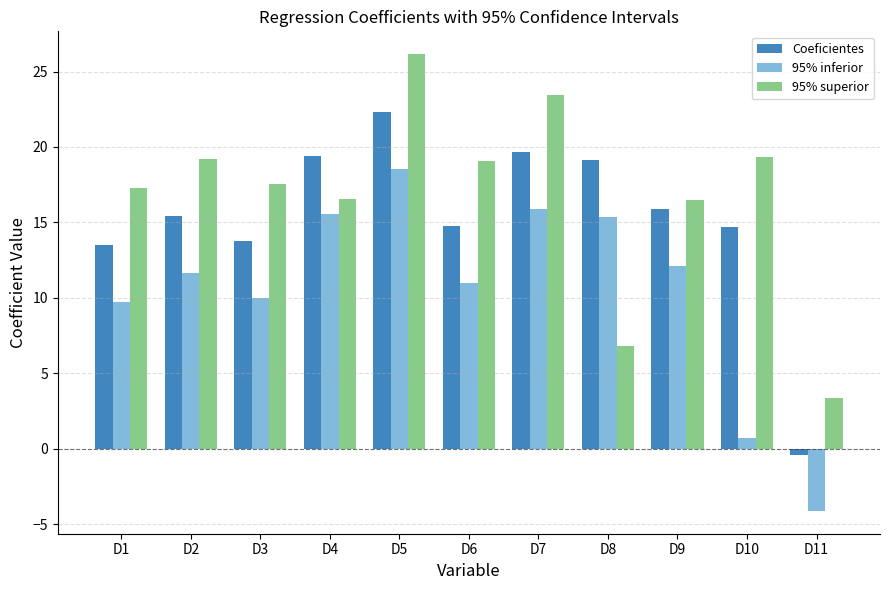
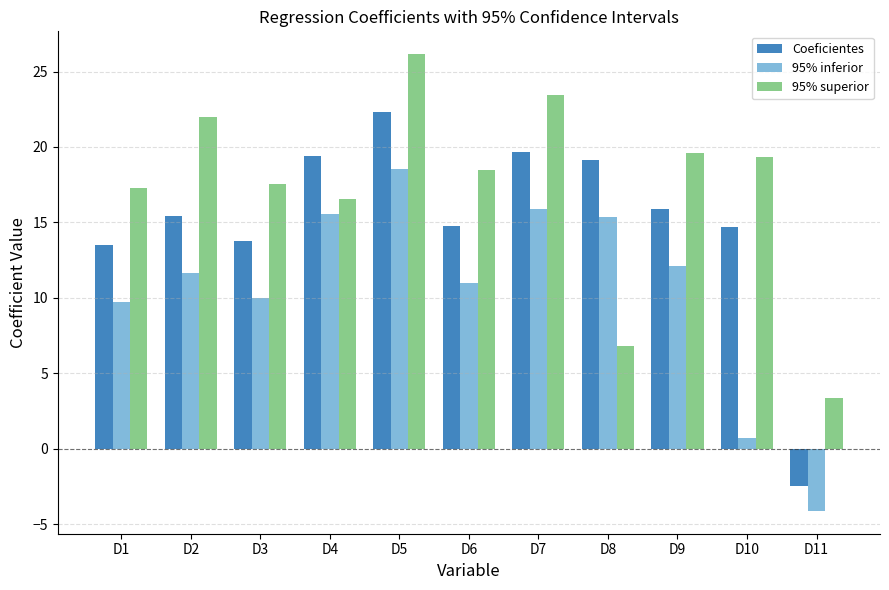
95% superior, D2: 19.2 -> 22.0
95% superior, D6: 19.1 -> 18.5
95% superior, D9: 16.5 -> 19.6
Coeficientes, D11: -0.4 -> -2.5
